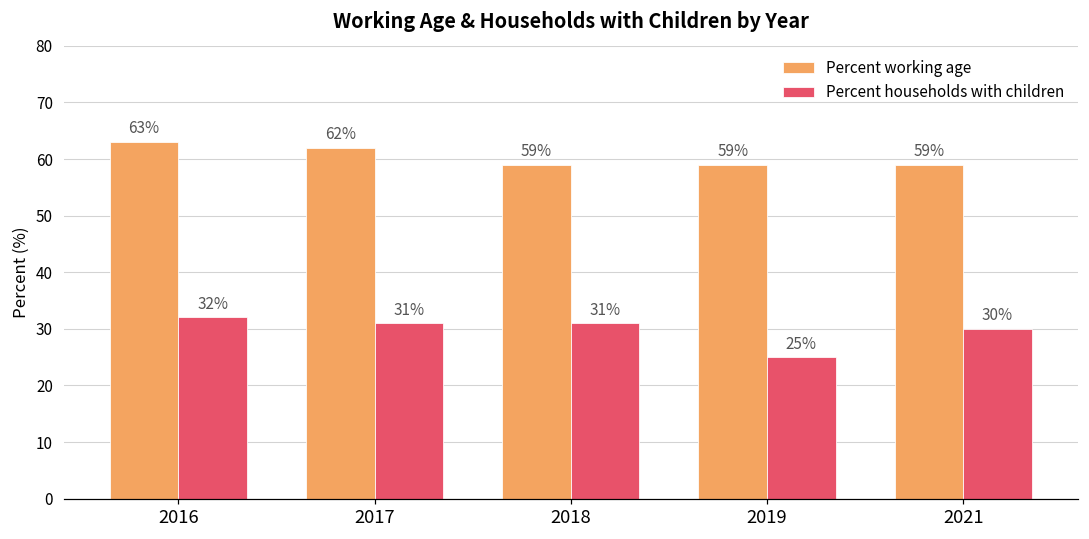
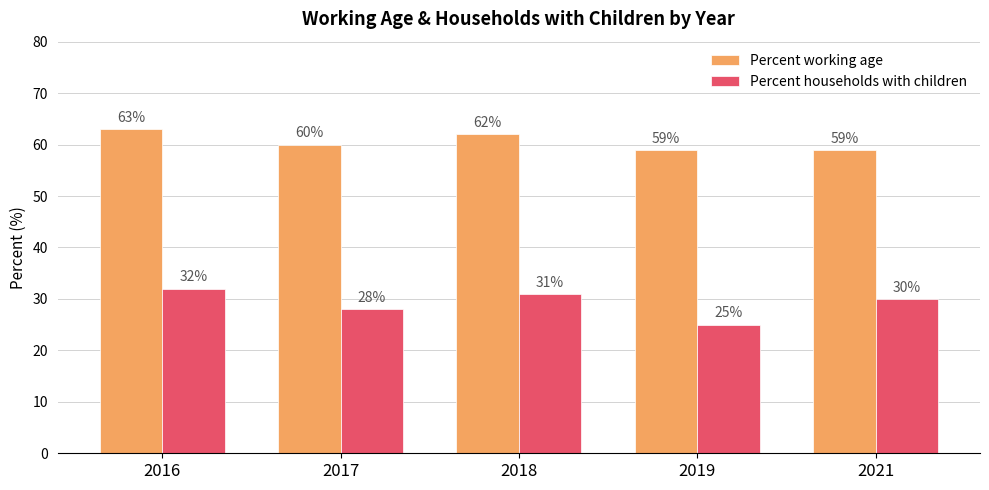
Percent working age, 2017: 62% -> 60%
Percent households with children, 2017: 31% -> 28%
Percent working age, 2018: 59% -> 62%
